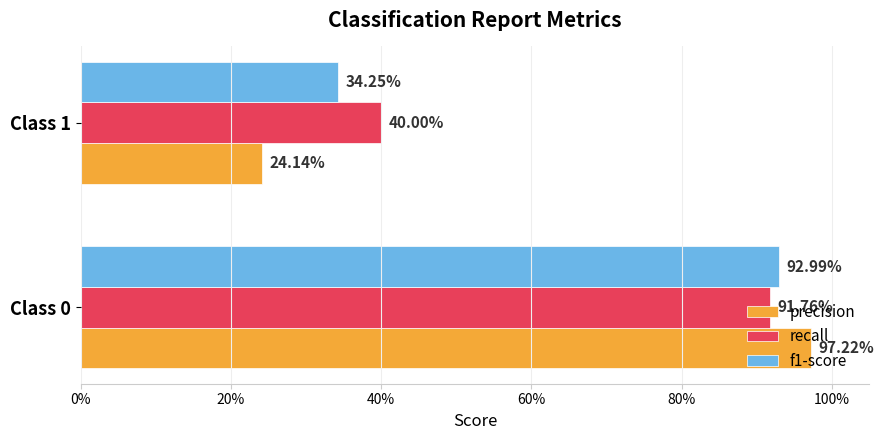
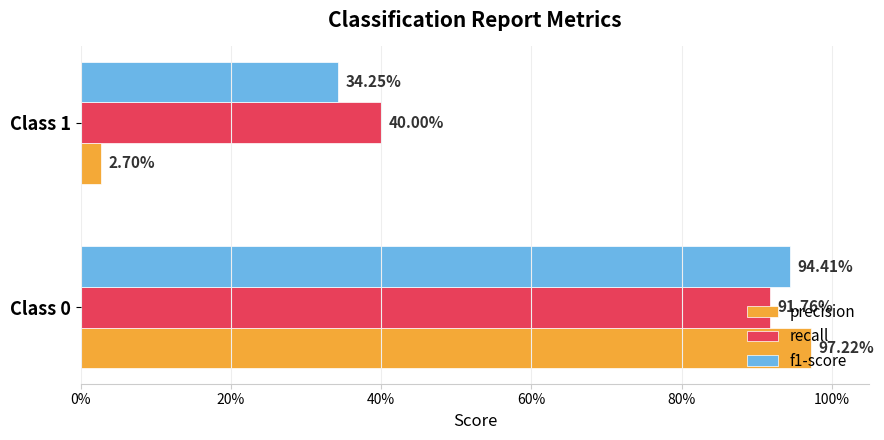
precision, Class 1: 24.14% -> 2.70%
f1-score, Class 0: 92.99% -> 94.41%
